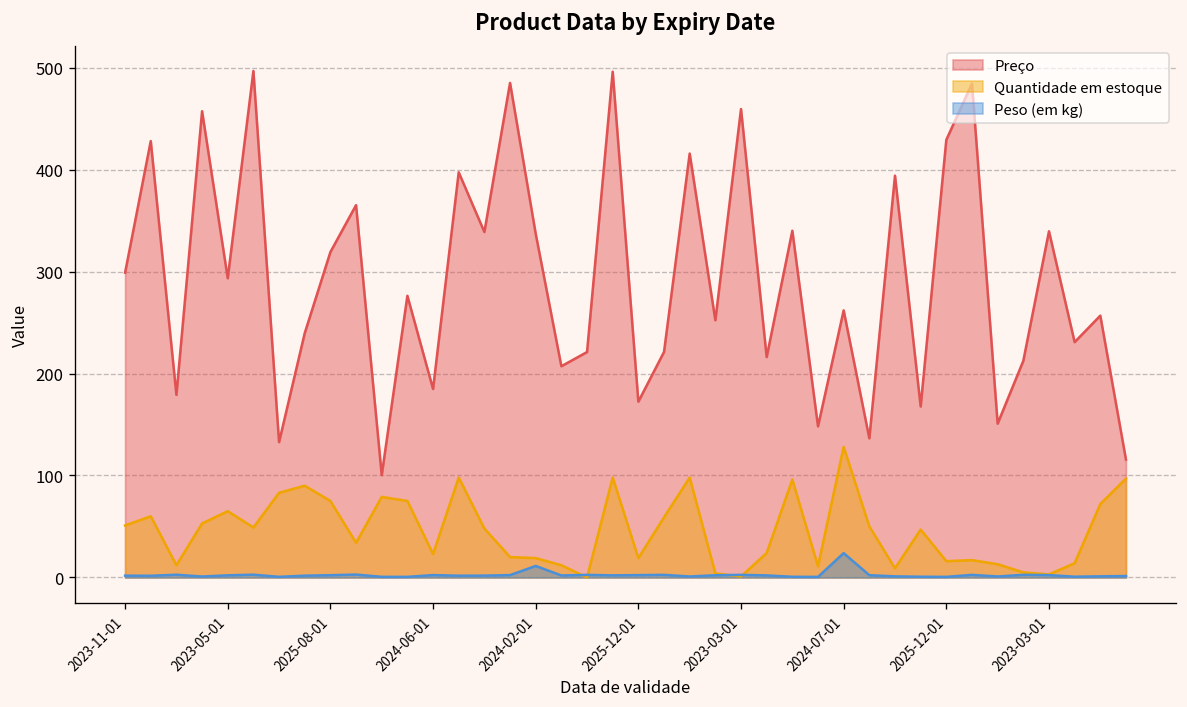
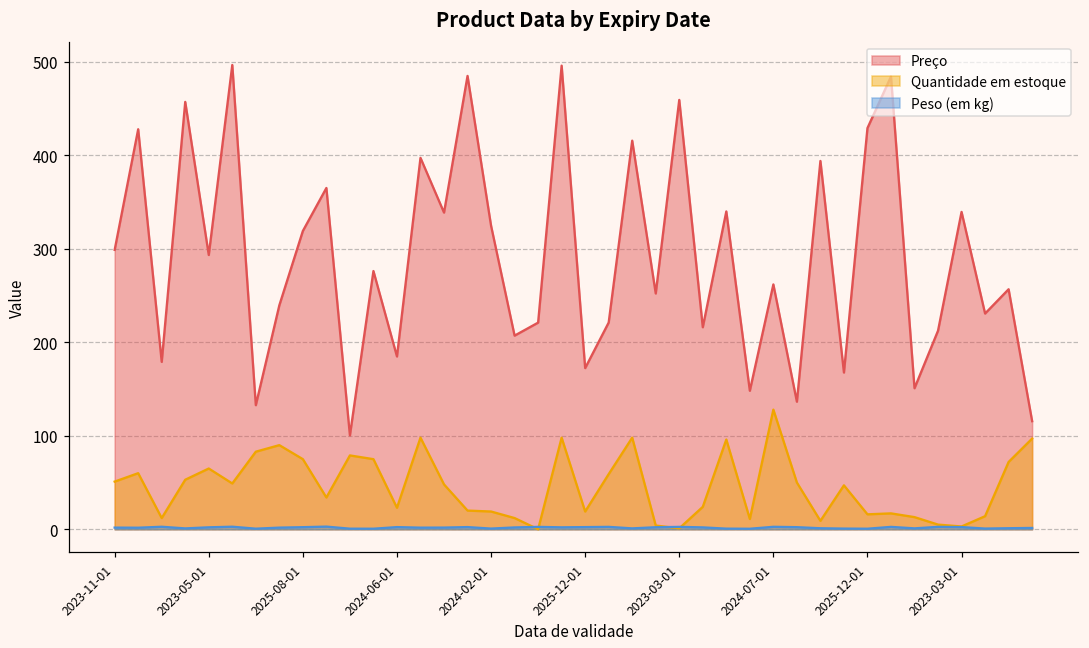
Preço, 2024-02-01: 340 -> 320
Peso (em kg), 2024-02-01: 10 -> 0
Peso (em kg), 2024-07-01: 20 -> 0
